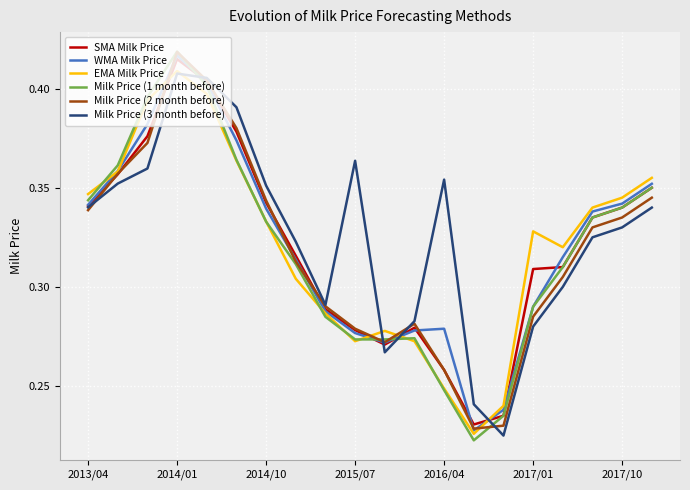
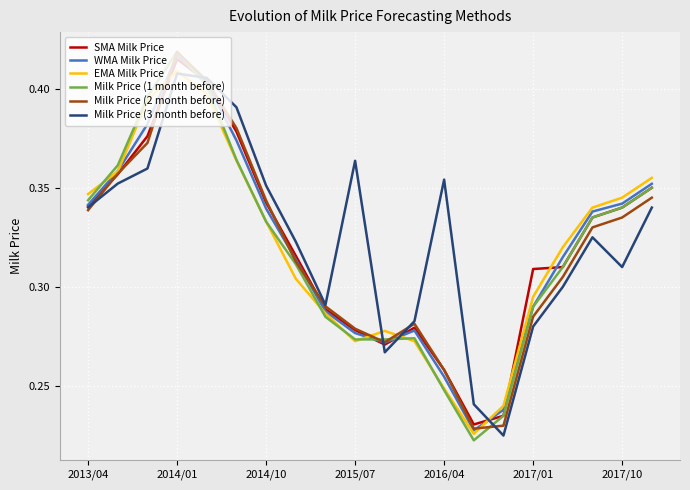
WMA Milk Price, 2016/04: 0.279 -> 0.255
EMA Milk Price, 2017/01: 0.328 -> 0.295
Milk Price (3 month before), 2017/10: 0.33 -> 0.31
